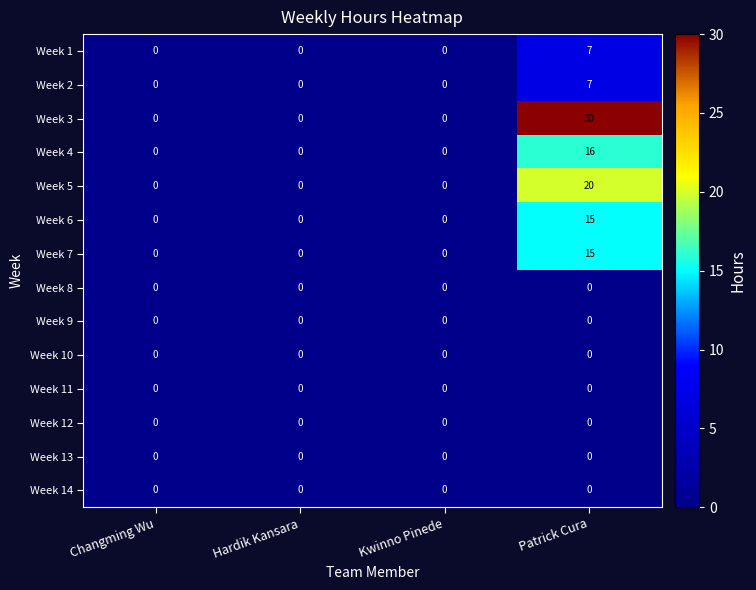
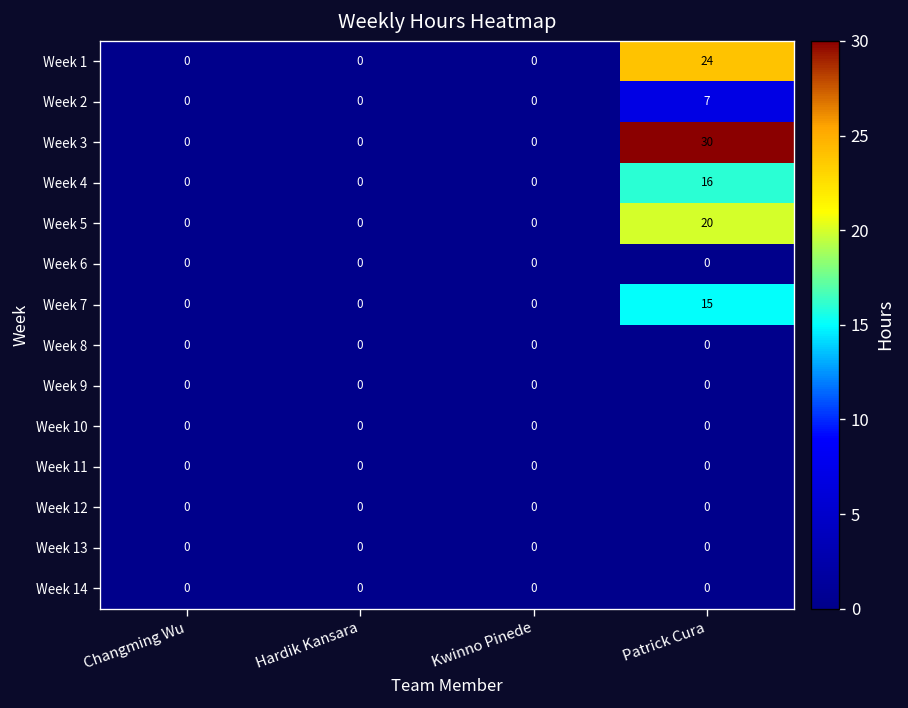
Week 1, Patrick Cura: 7 -> 24
Week 6, Patrick Cura: 15 -> 0
